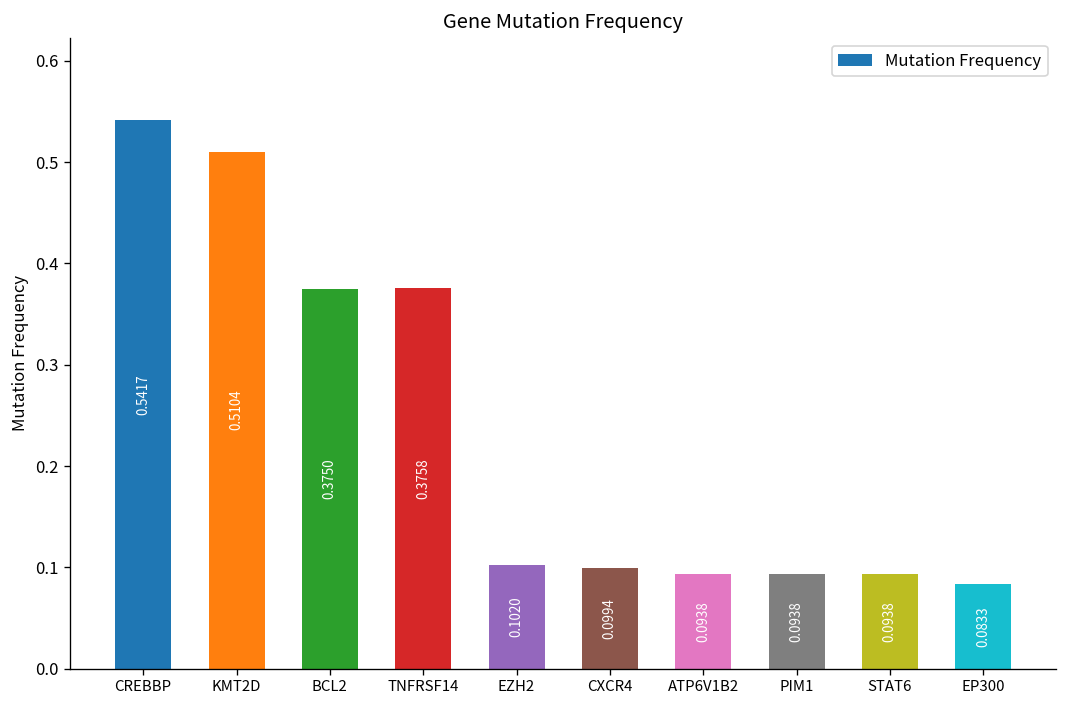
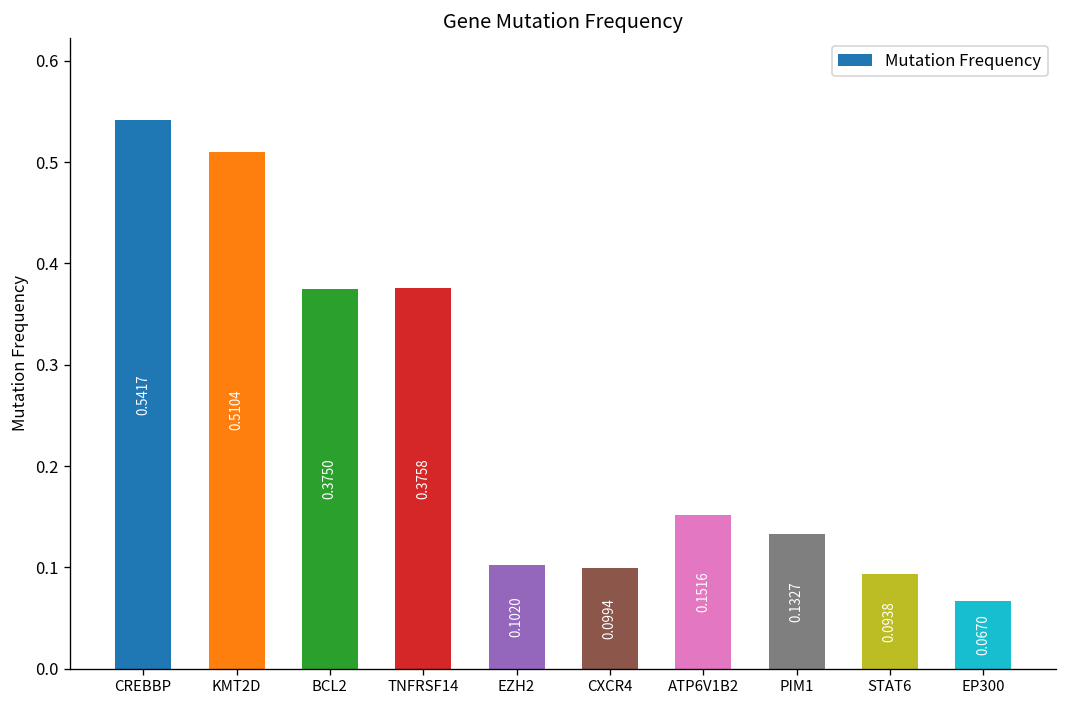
ATP6V1B2: 0.0938 -> 0.1516
PIM1: 0.0938 -> 0.1327
EP300: 0.0833 -> 0.0670
